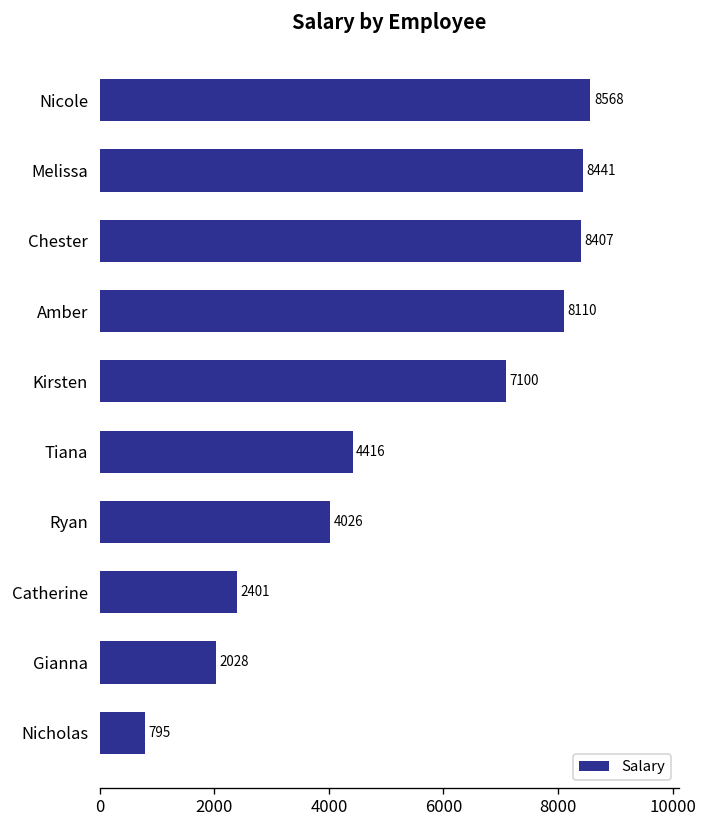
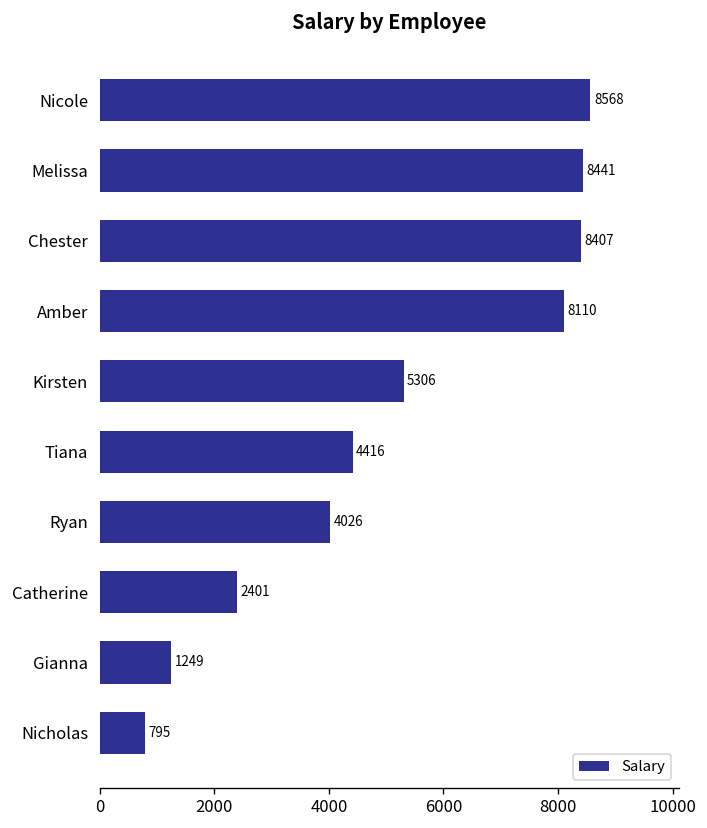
Kirsten: 7100 -> 5306
Gianna: 2028 -> 1249
